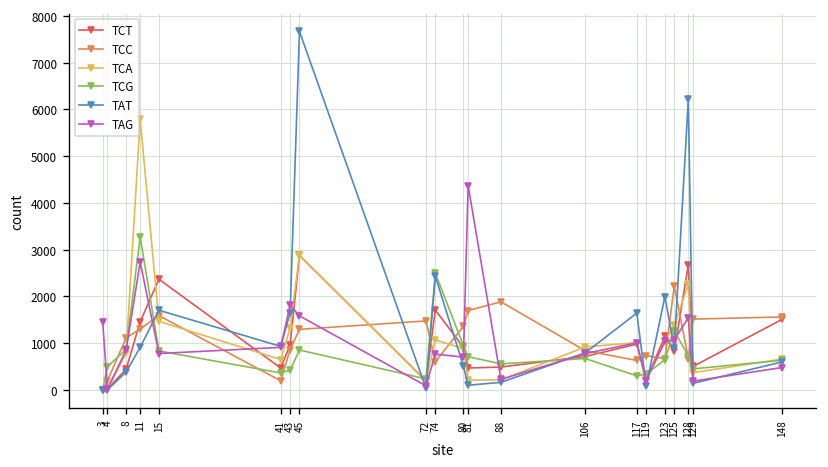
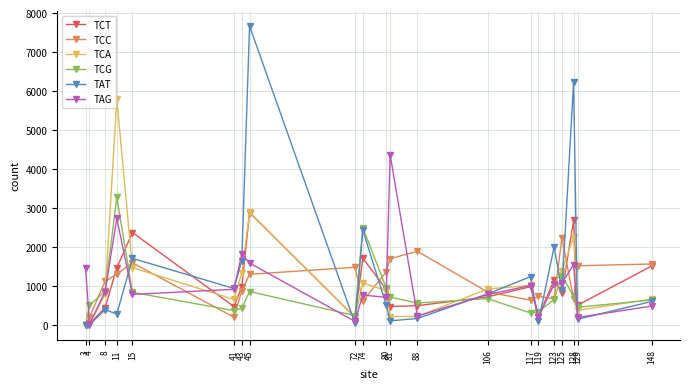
TAT, 11: 900 -> 300
TAT, 117: 1600 -> 1200
